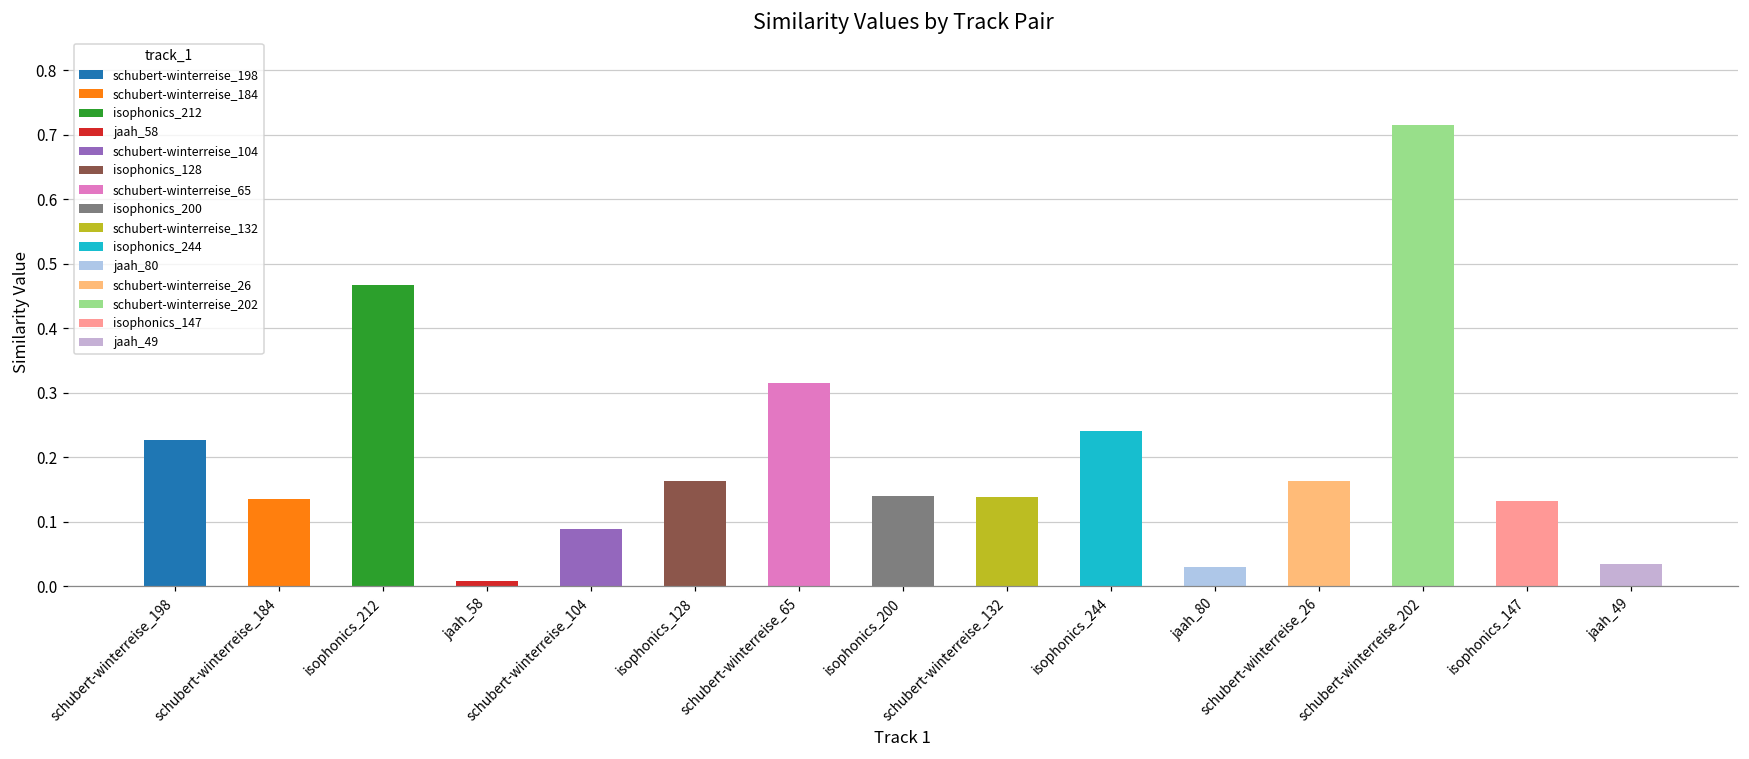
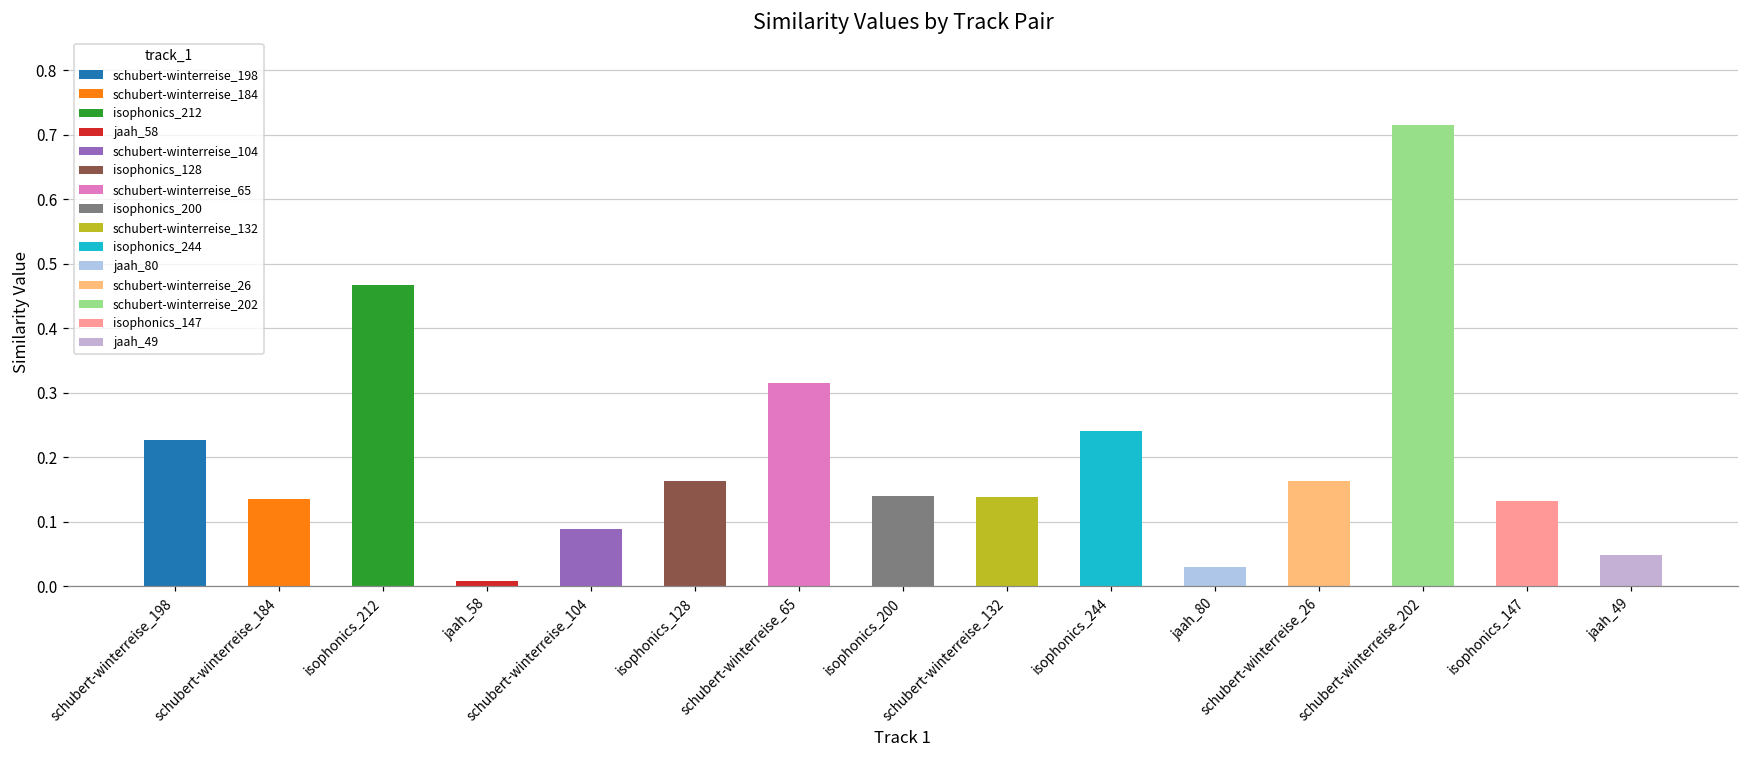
jaah_49: 0.03 -> 0.05
